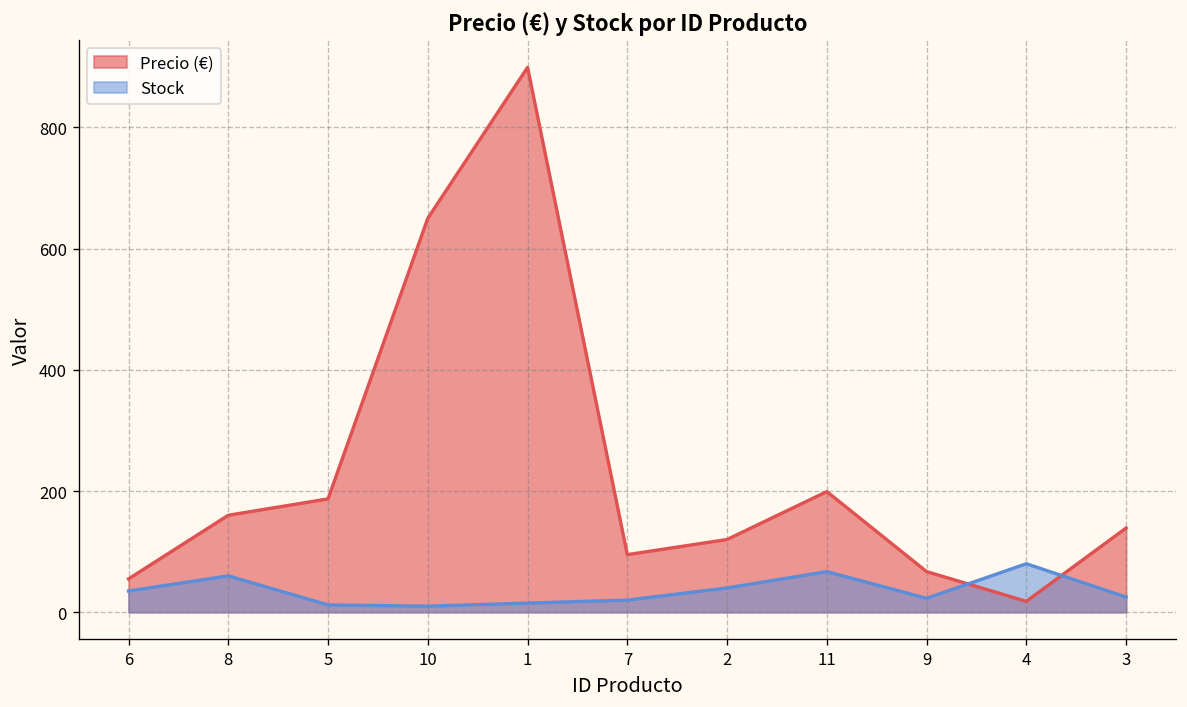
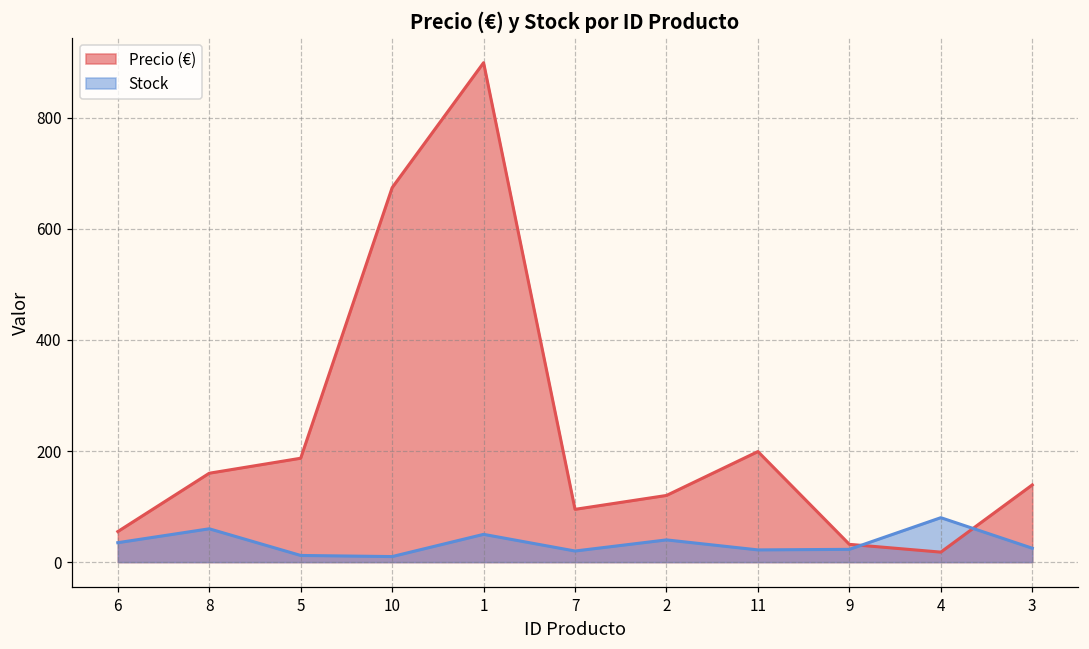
Precio (€), 10: 650 -> 670
Stock, 1: 20 -> 50
Stock, 11: 70 -> 20
Precio (€), 9: 70 -> 30
